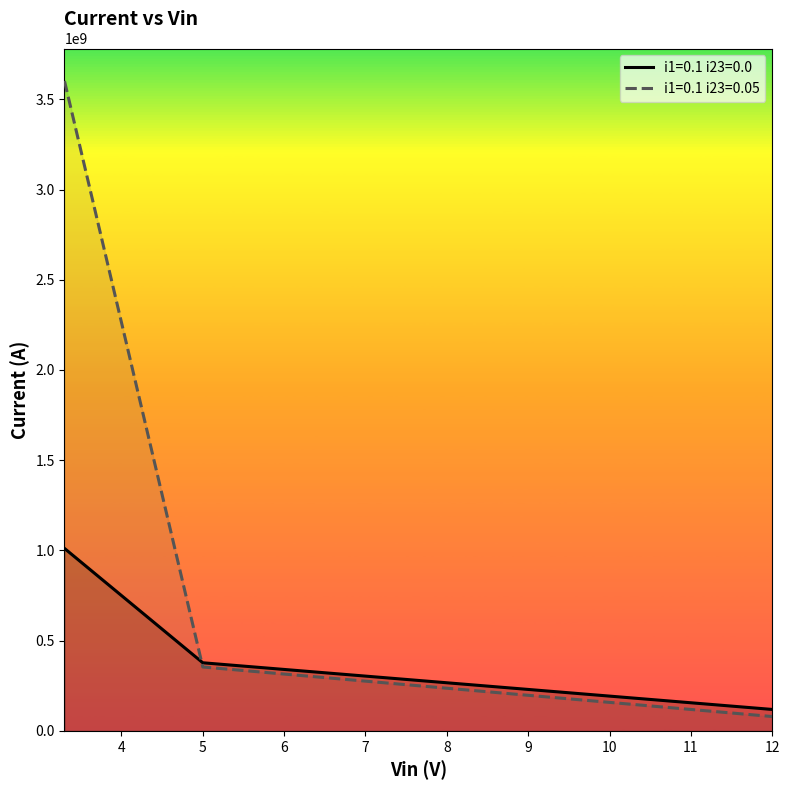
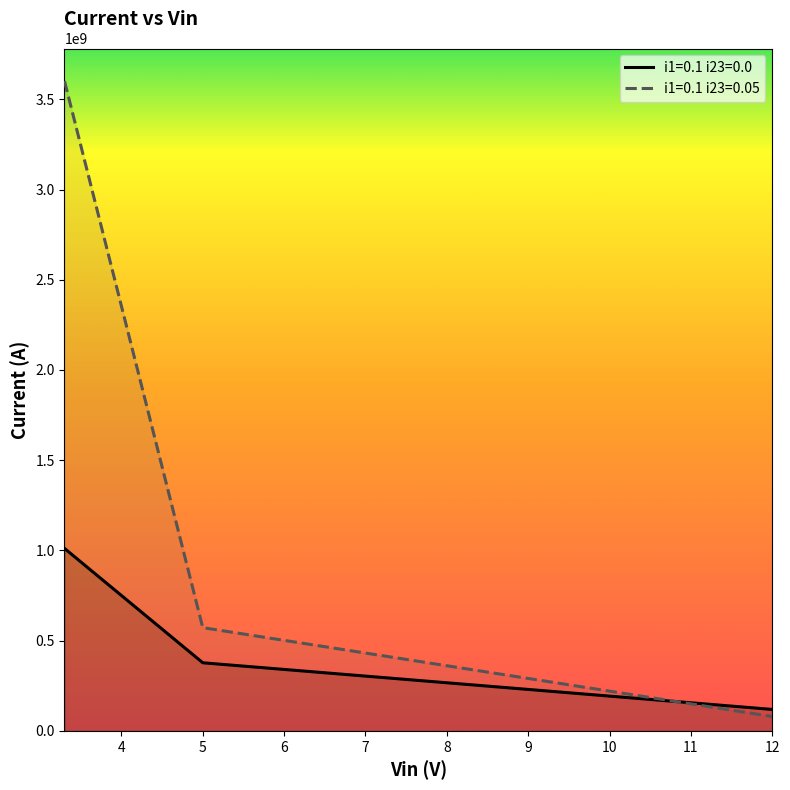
i1=0.1 i23=0.05, 5: 350000000 -> 570000000
